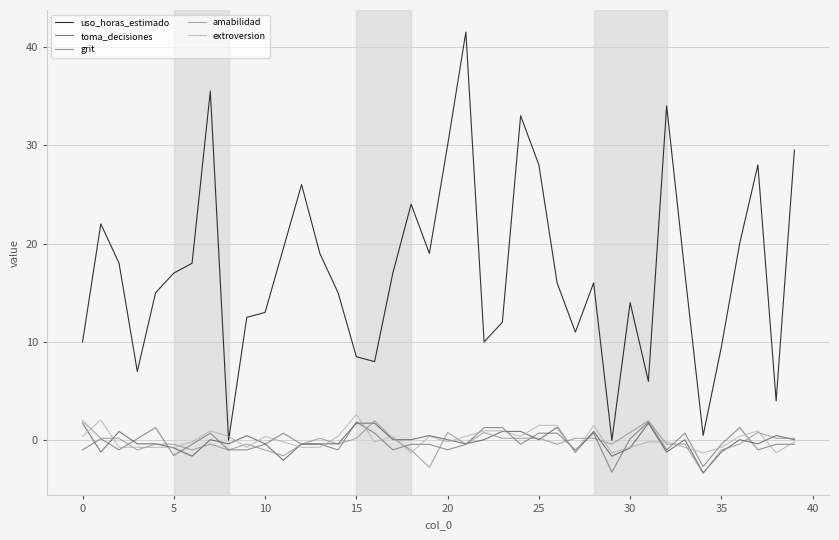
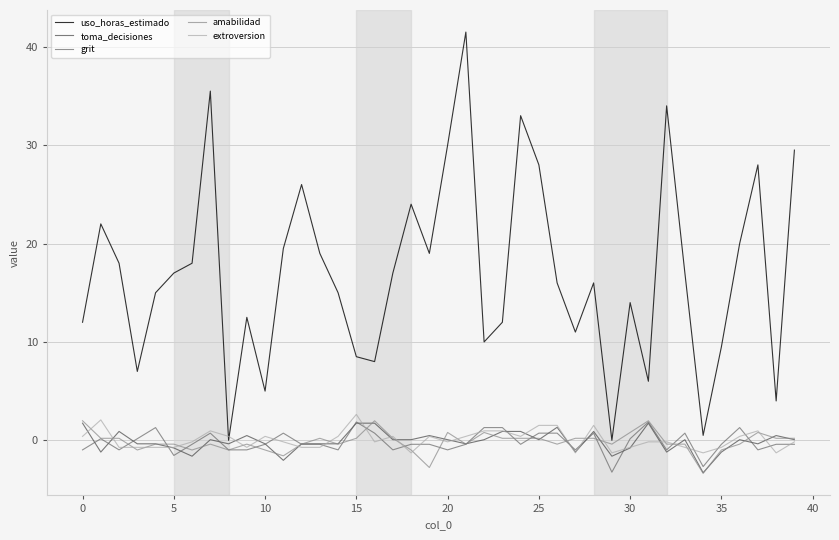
uso_horas_estimado, 0: 10 -> 12
uso_horas_estimado, 10: 13 -> 5
